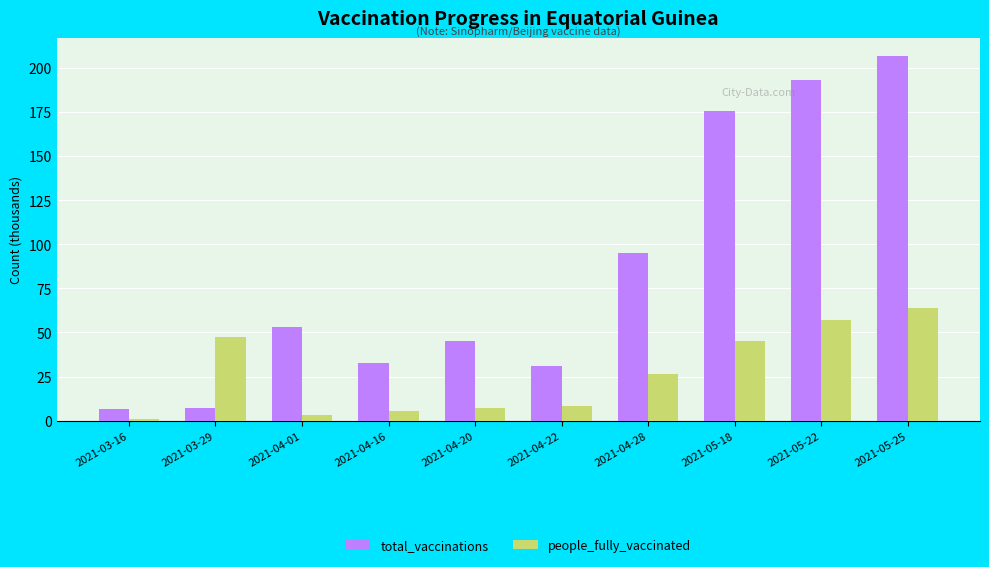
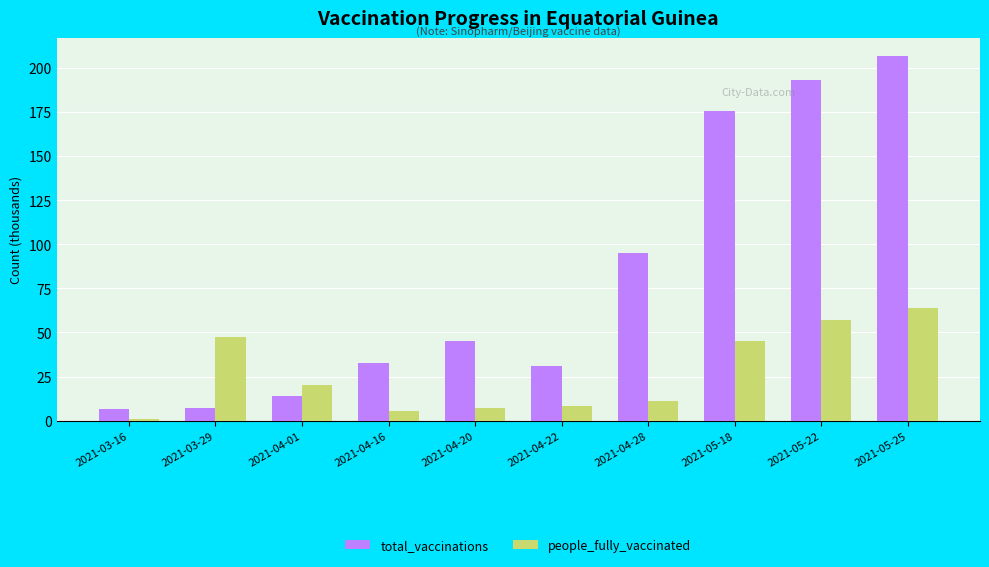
total_vaccinations, 2021-04-01: 53 -> 14
people_fully_vaccinated, 2021-04-01: 3 -> 20
people_fully_vaccinated, 2021-04-28: 26 -> 11
